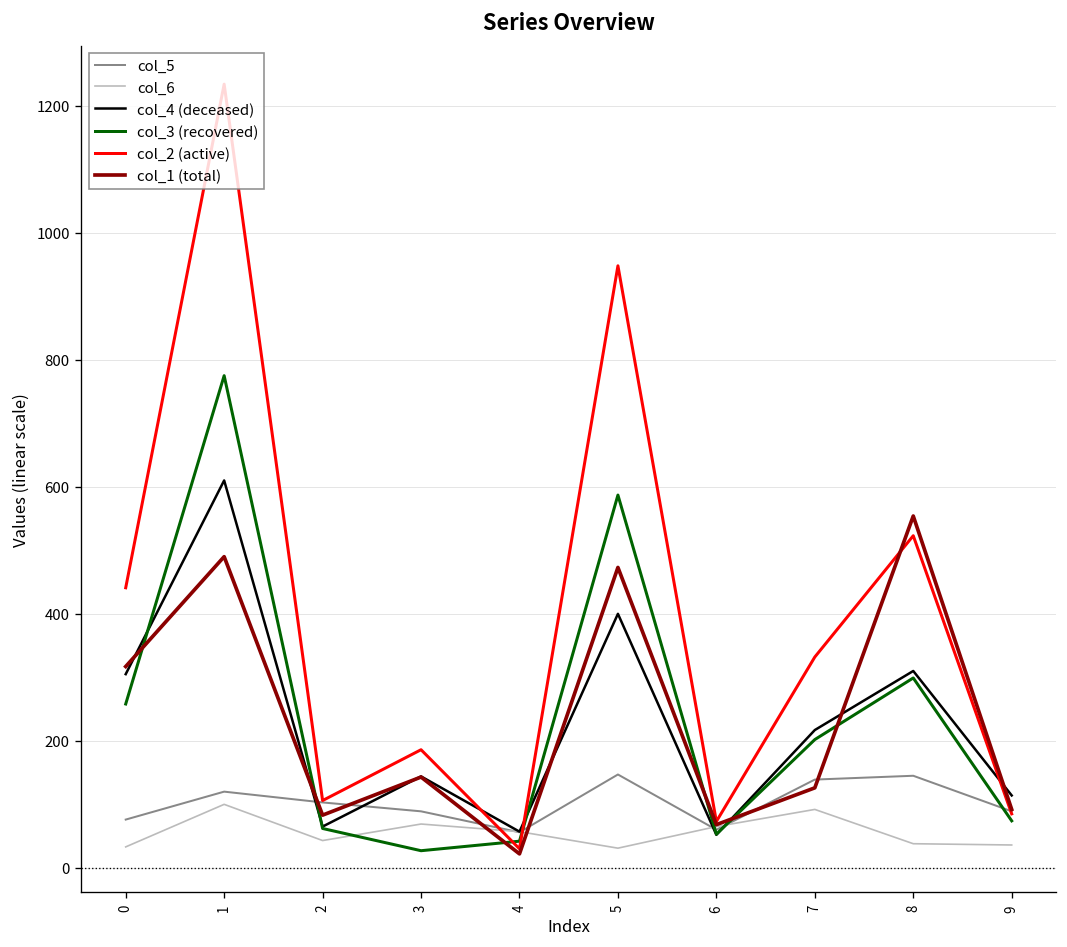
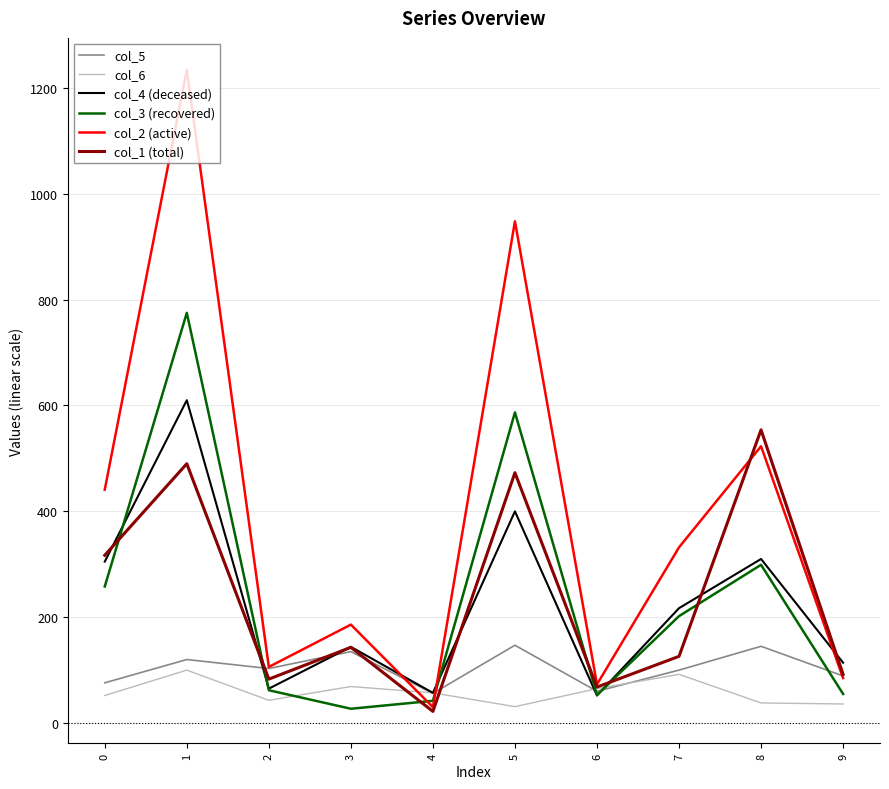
col_6, 0: 30 -> 50
col_5, 3: 90 -> 140
col_5, 7: 140 -> 100
col_3 (recovered), 9: 70 -> 60
